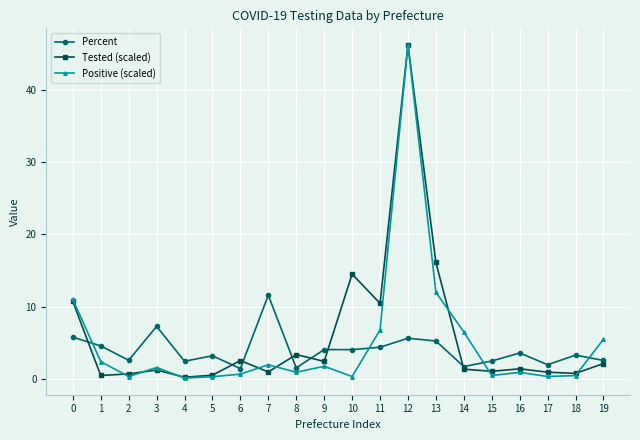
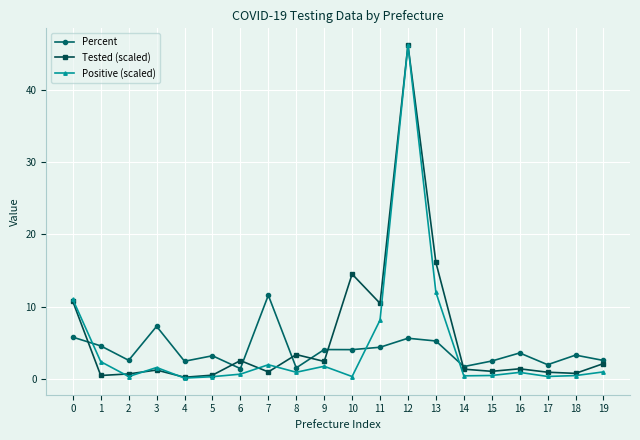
Positive (scaled), 11: 7 -> 8
Positive (scaled), 14: 6 -> 0
Positive (scaled), 19: 5 -> 1
